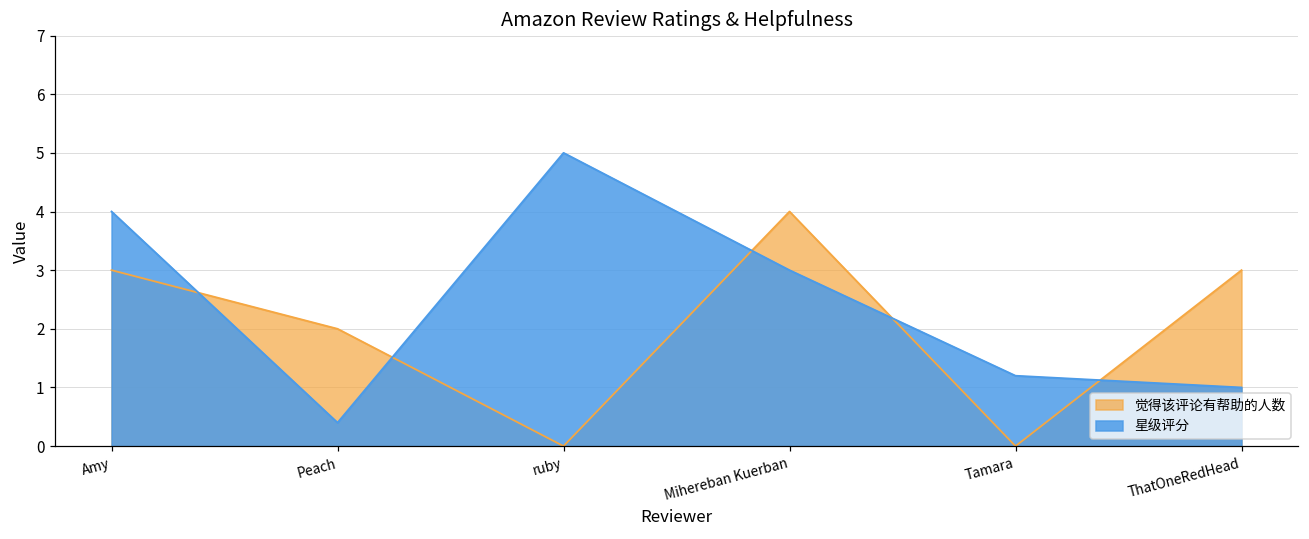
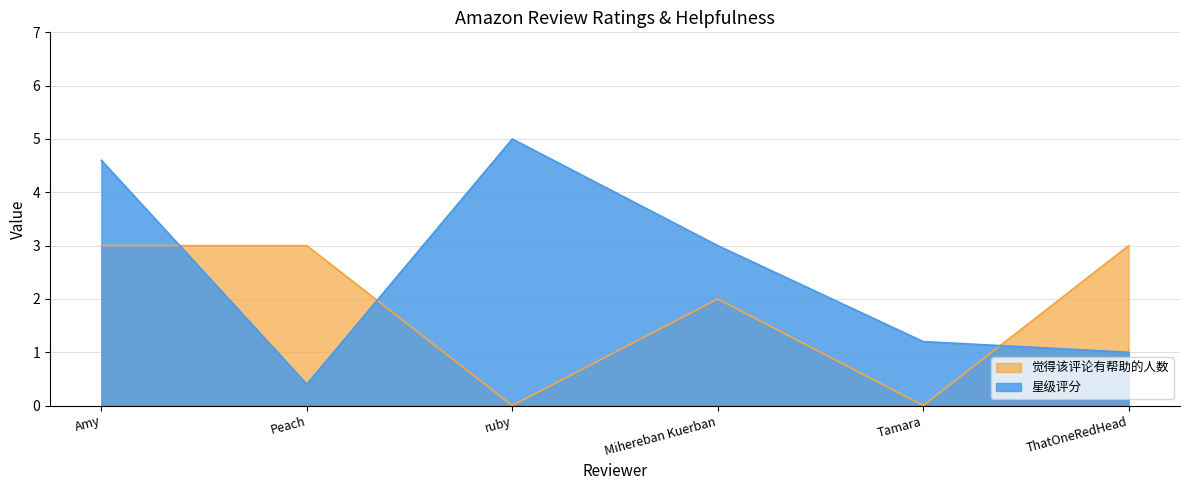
星级评分, Amy: 4.0 -> 4.6
觉得该评论有帮助的人数, Peach: 2 -> 3
觉得该评论有帮助的人数, Mihereban Kuerban: 4 -> 2
